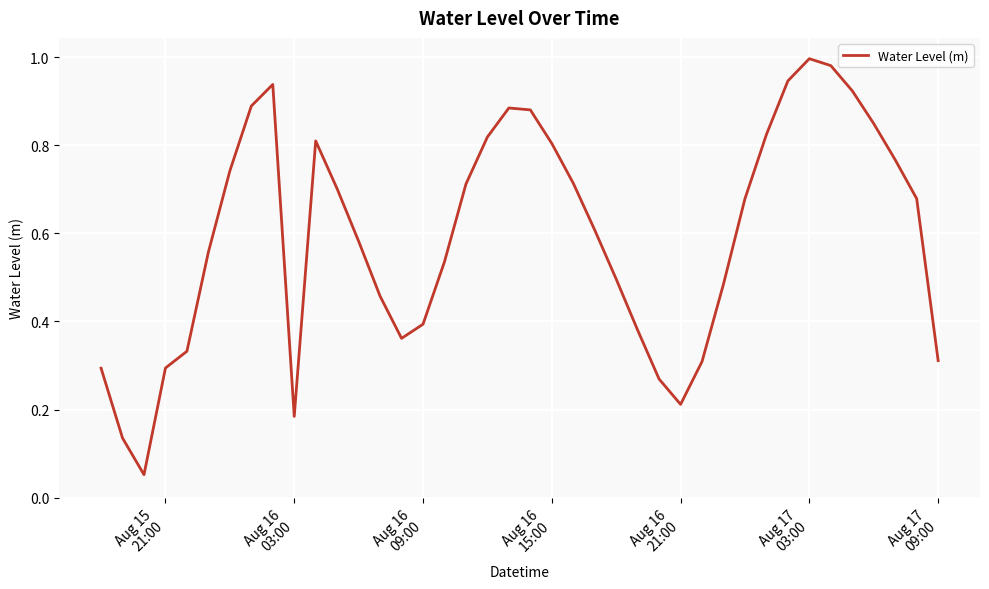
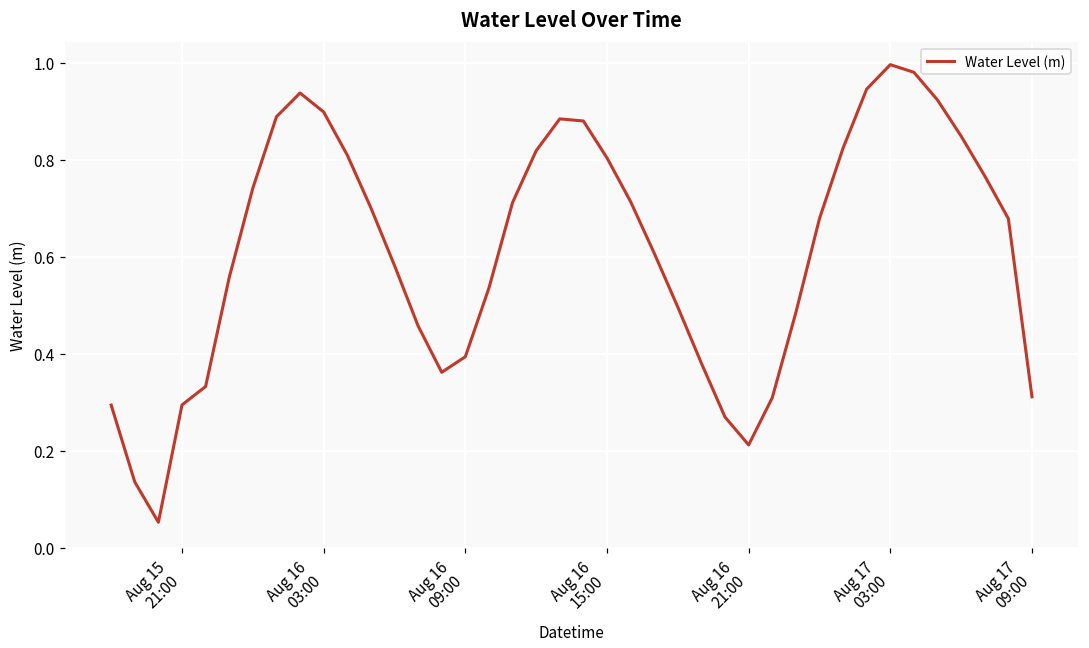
Aug 16 03:00: 0.18 -> 0.90
